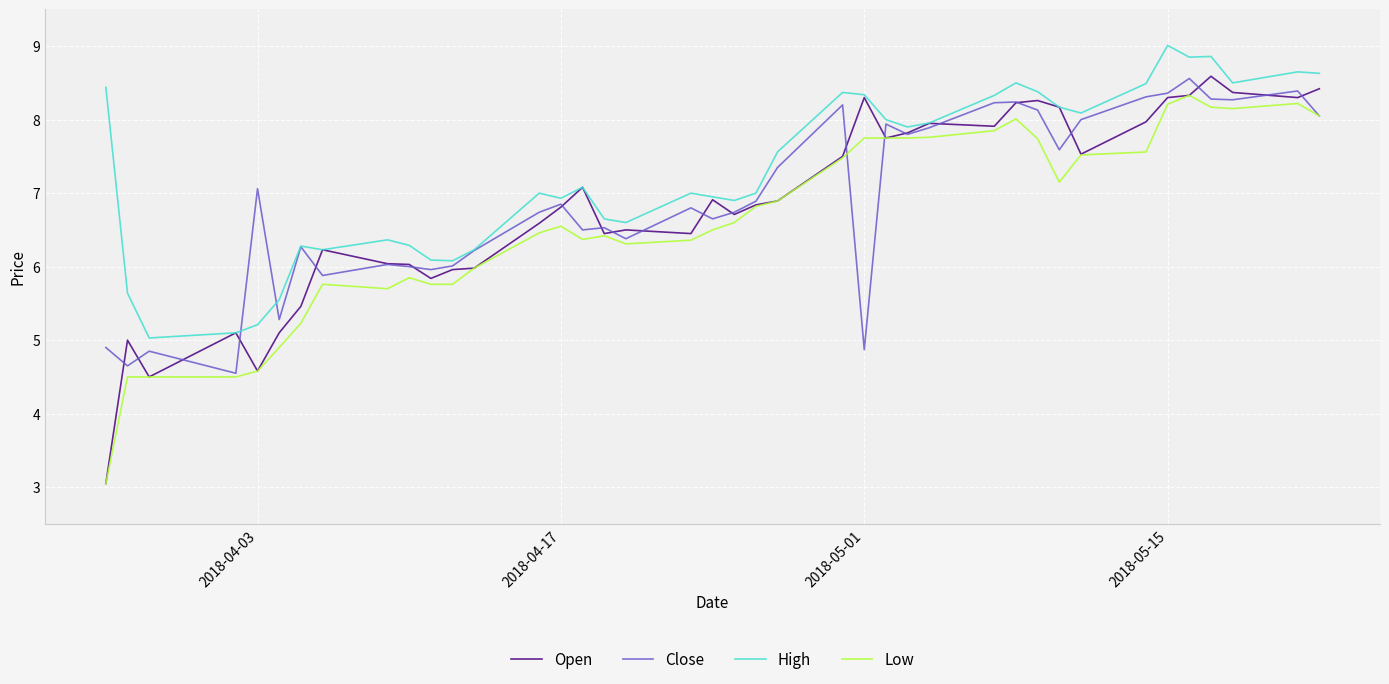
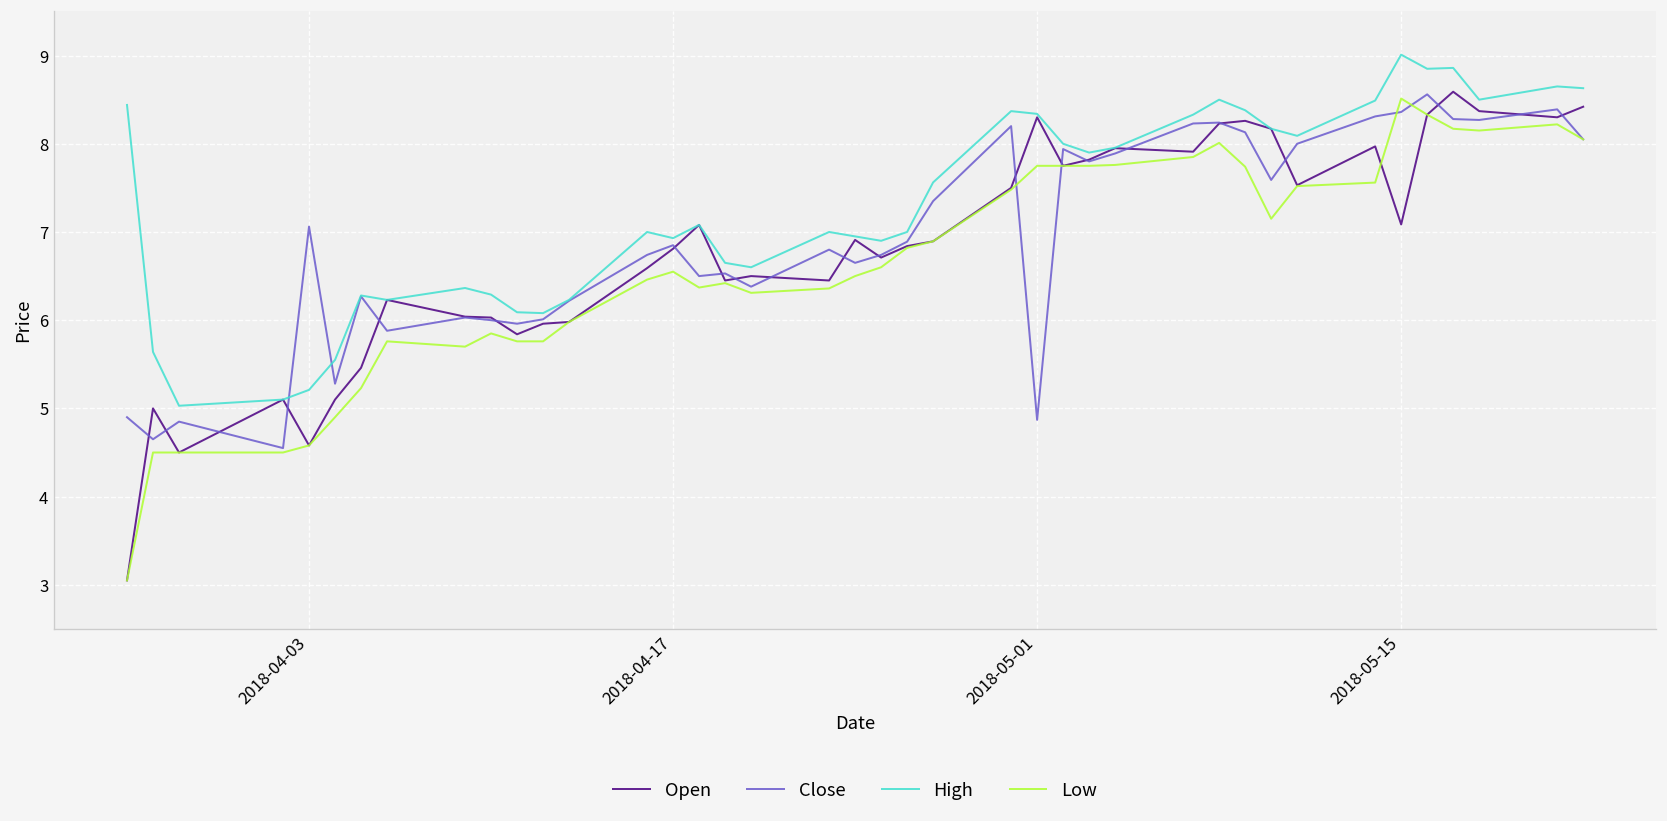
Open, 2018-05-15: 8.3 -> 7.1
Low, 2018-05-15: 8.2 -> 8.5
